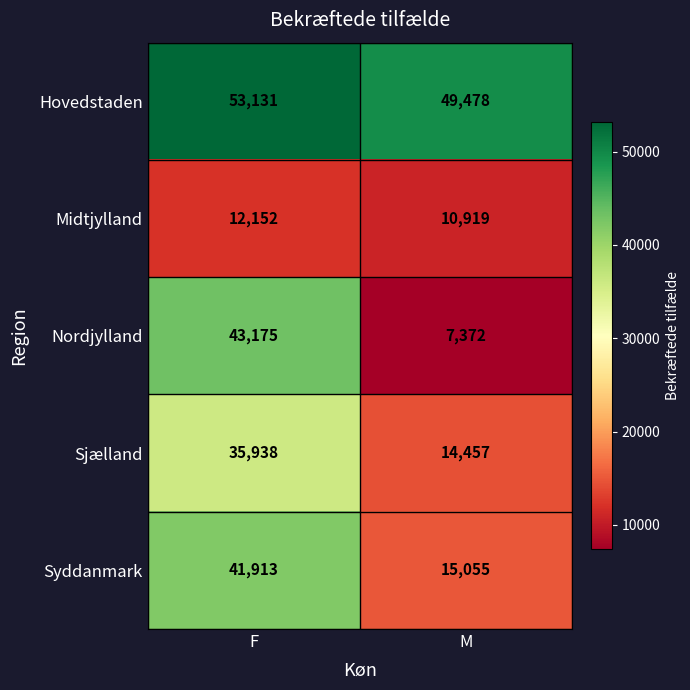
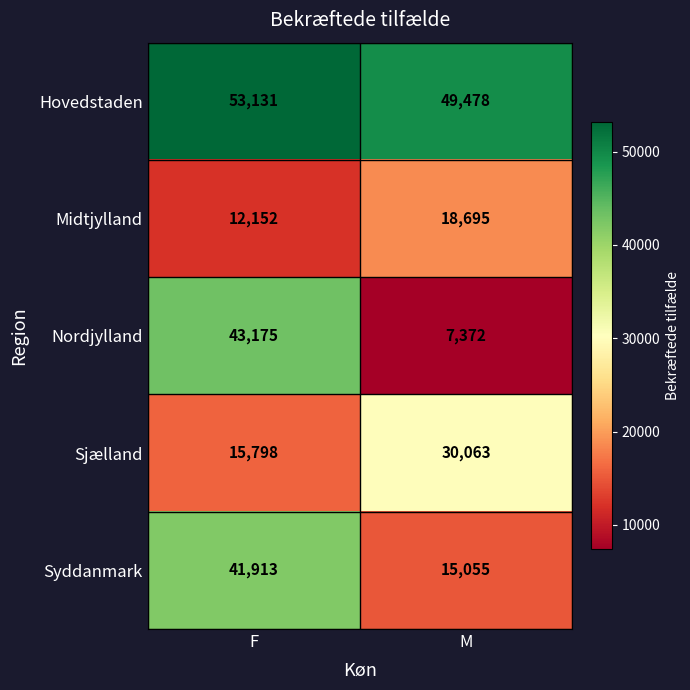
Midtjylland, M: 10,919 -> 18,695
Sjælland, F: 35,938 -> 15,798
Sjælland, M: 14,457 -> 30,063
